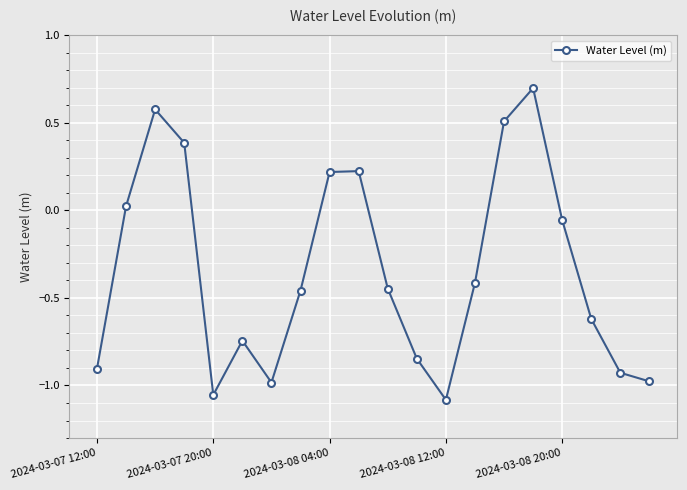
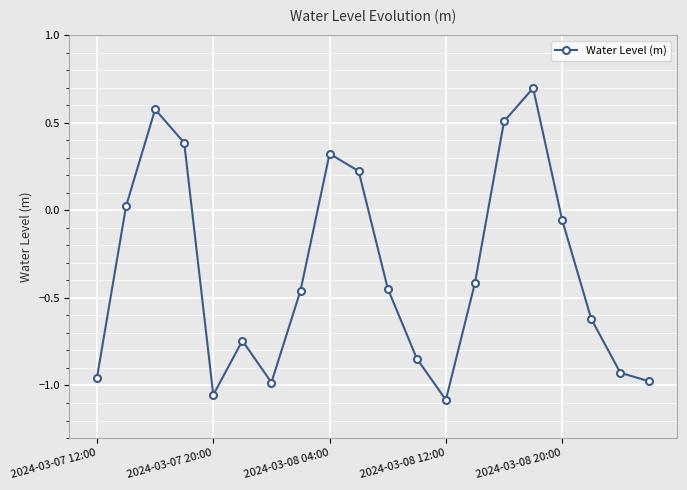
2024-03-07 12:00: -0.90 -> -0.95
2024-03-08 04:00: 0.22 -> 0.32
